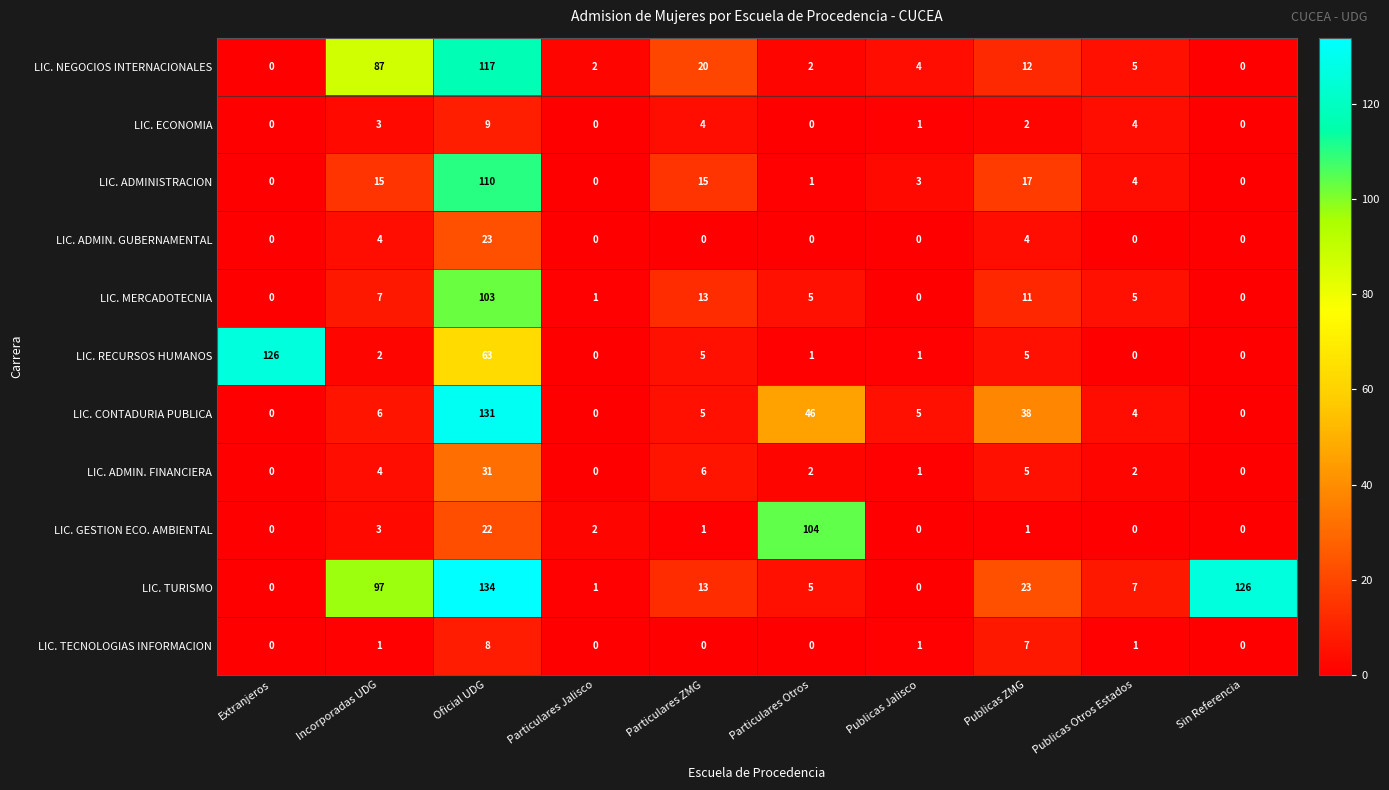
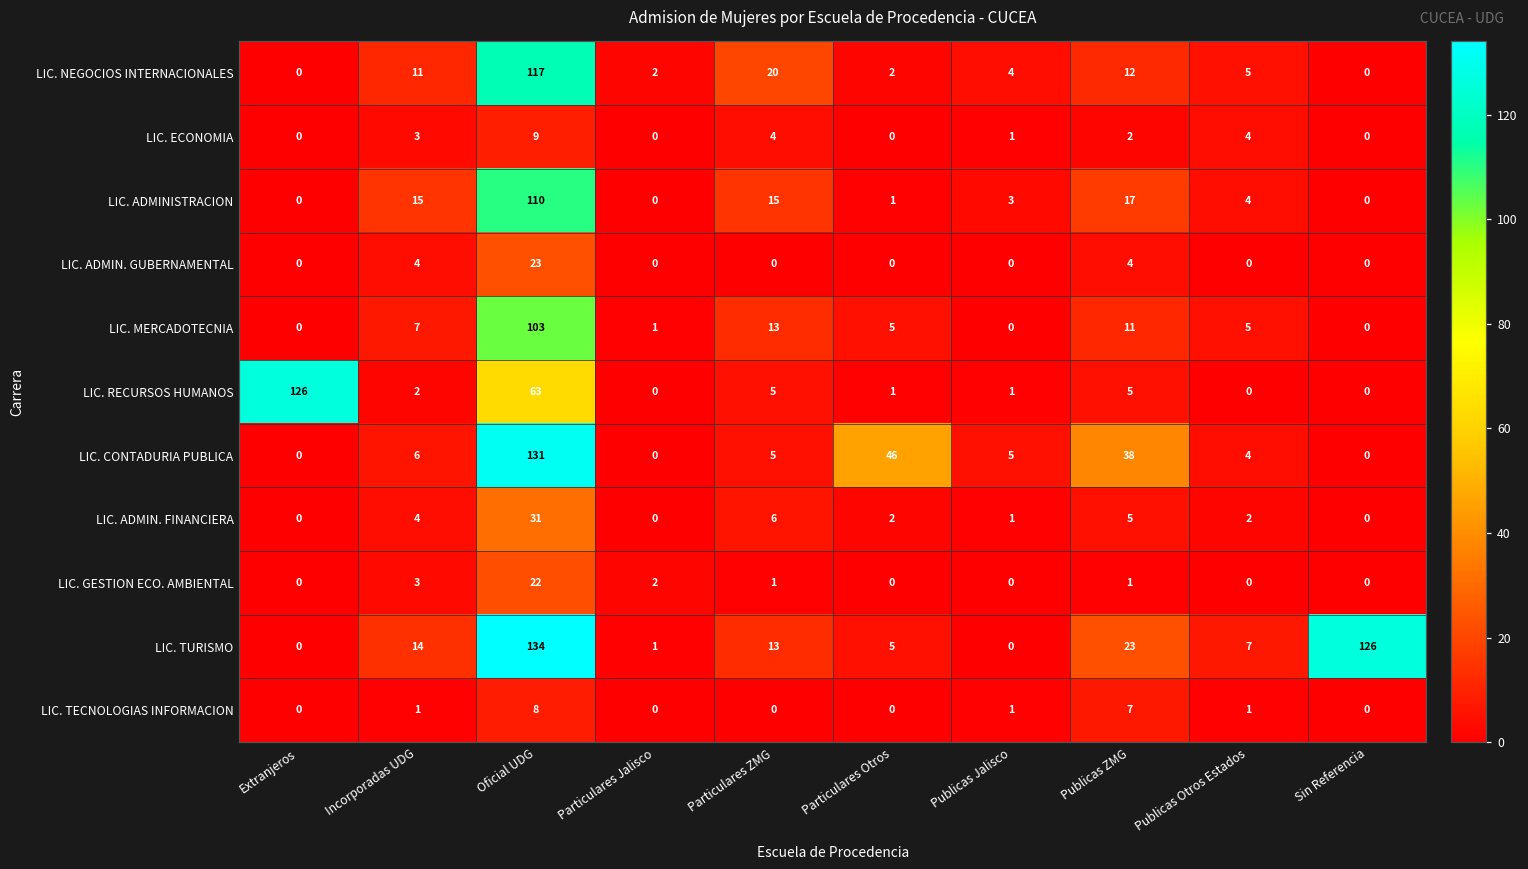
LIC. NEGOCIOS INTERNACIONALES, Incorporadas UDG: 87 -> 11
LIC. GESTION ECO. AMBIENTAL, Particulares Otros: 104 -> 0
LIC. TURISMO, Incorporadas UDG: 97 -> 14
